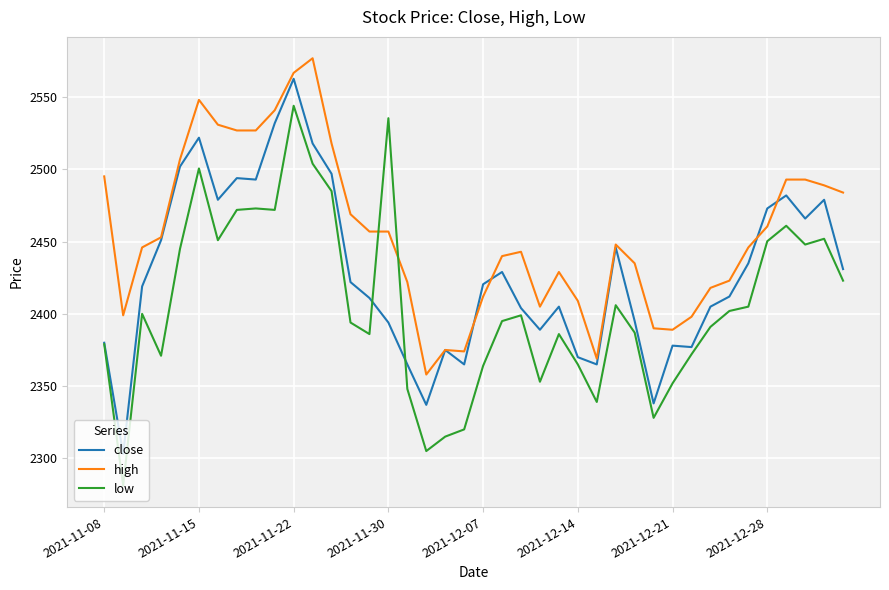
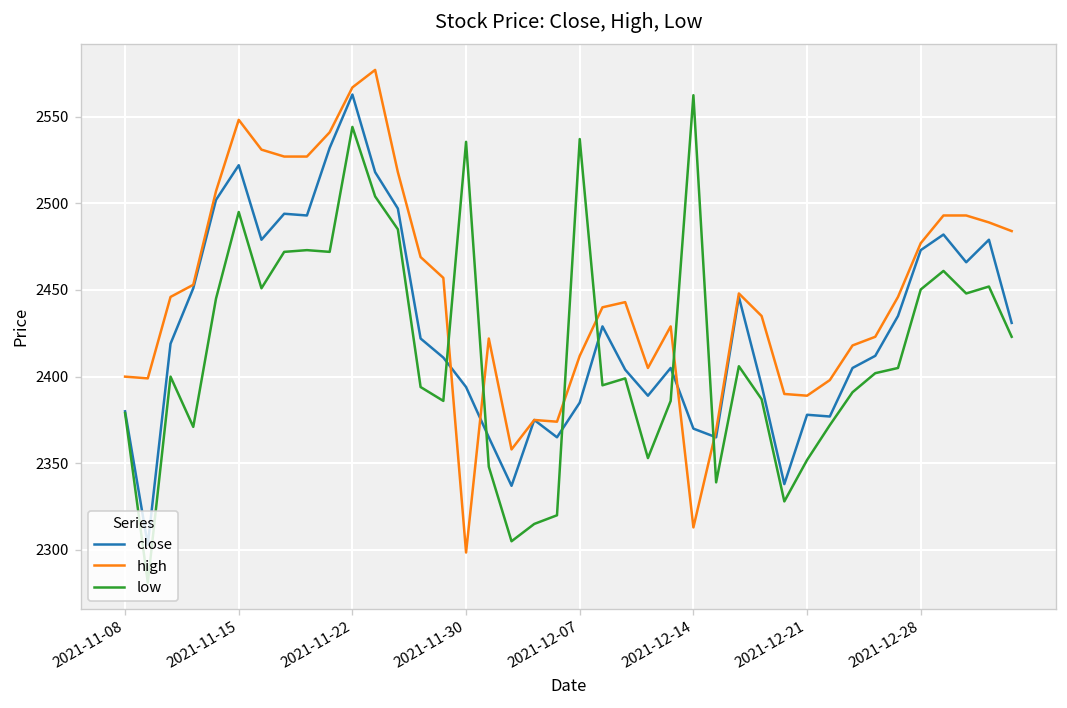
high, 2021-11-08: 2495 -> 2400
low, 2021-11-15: 2501 -> 2495
high, 2021-11-30: 2457 -> 2299
close, 2021-12-07: 2421 -> 2385
low, 2021-12-07: 2364 -> 2537
high, 2021-12-14: 2409 -> 2313
low, 2021-12-14: 2365 -> 2562
high, 2021-12-28: 2461 -> 2477
